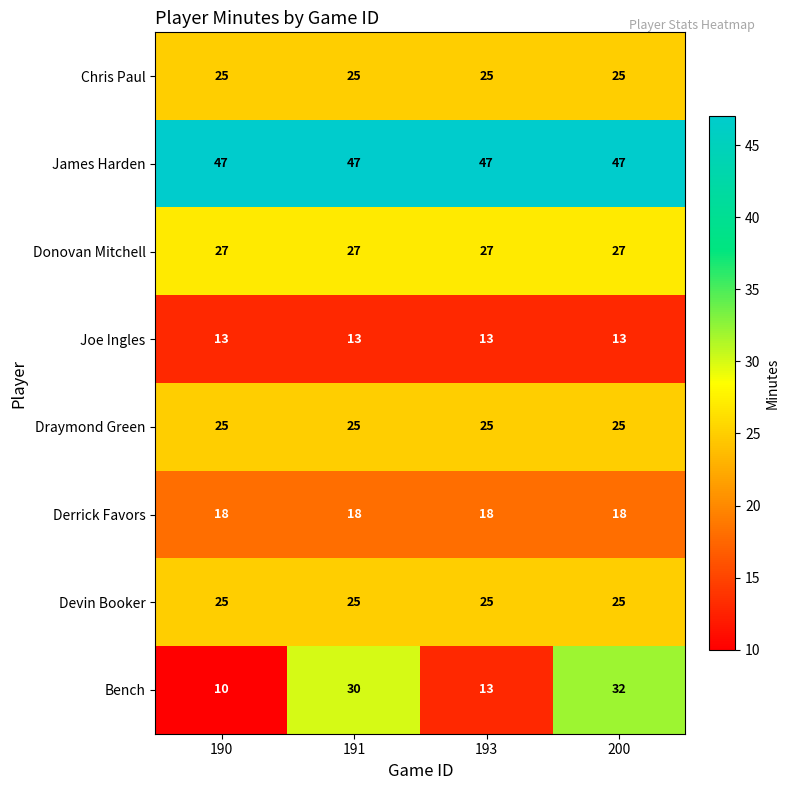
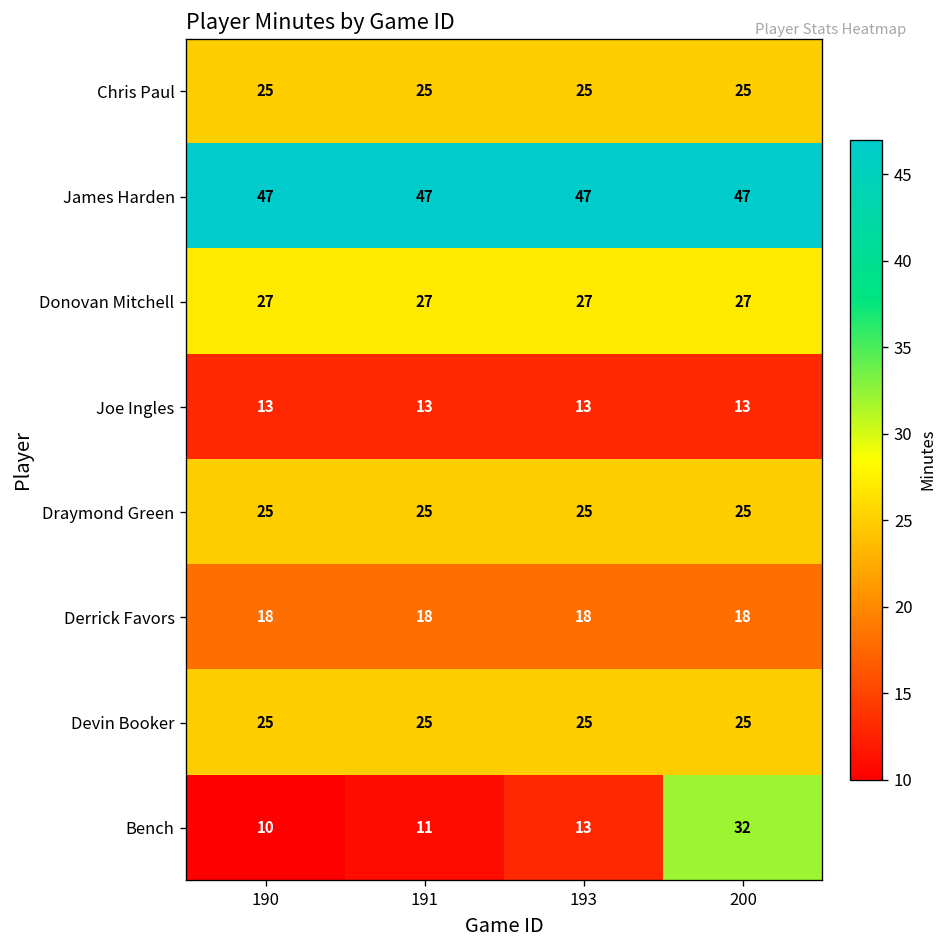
Bench, 191: 30 -> 11
